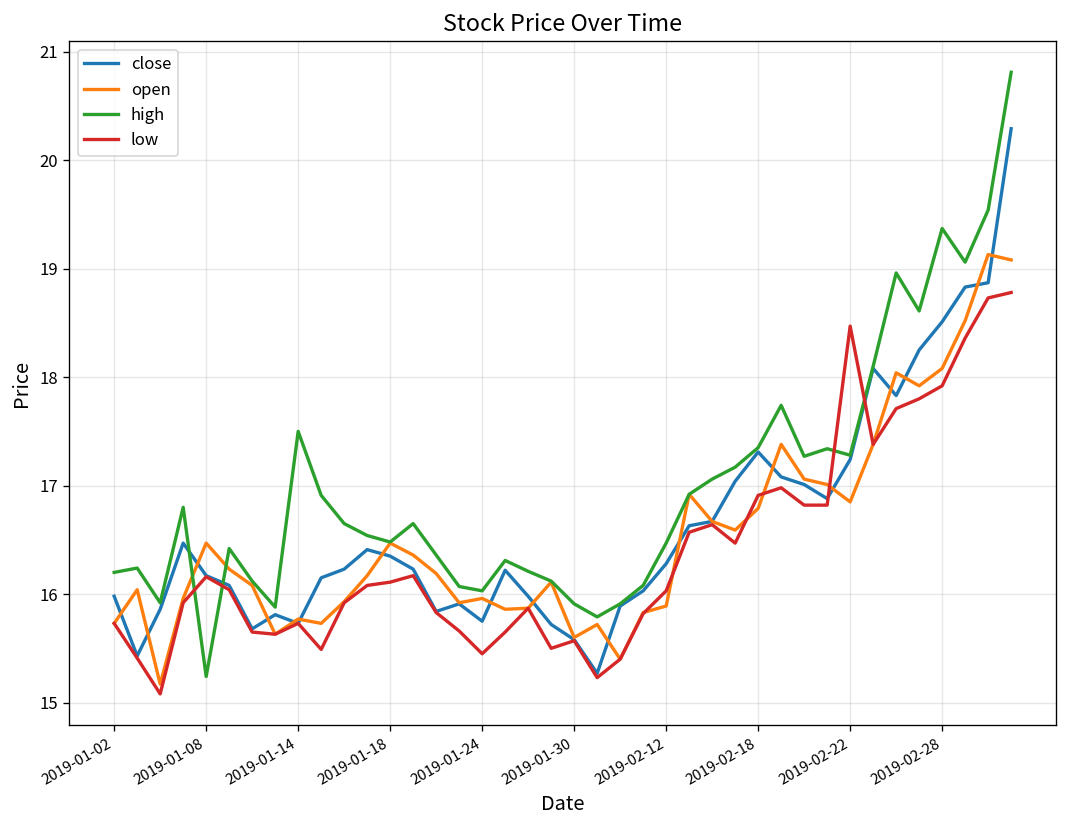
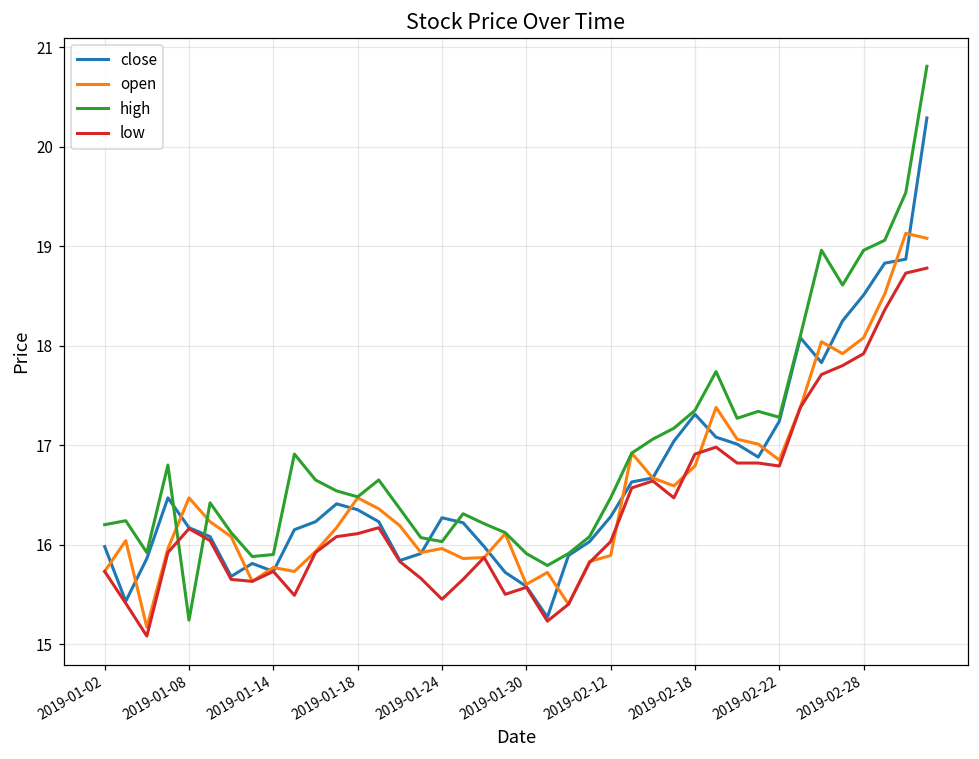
high, 2019-01-14: 17.5 -> 15.9
close, 2019-01-24: 15.8 -> 16.3
low, 2019-02-22: 18.5 -> 16.8
high, 2019-02-28: 19.4 -> 19.0
